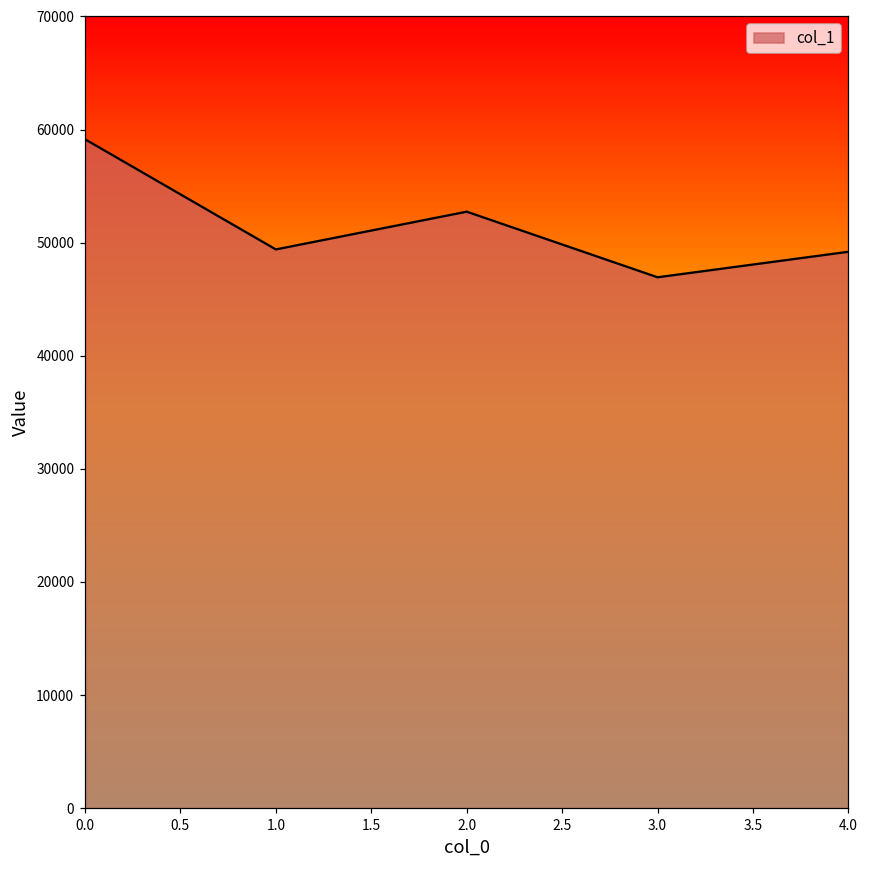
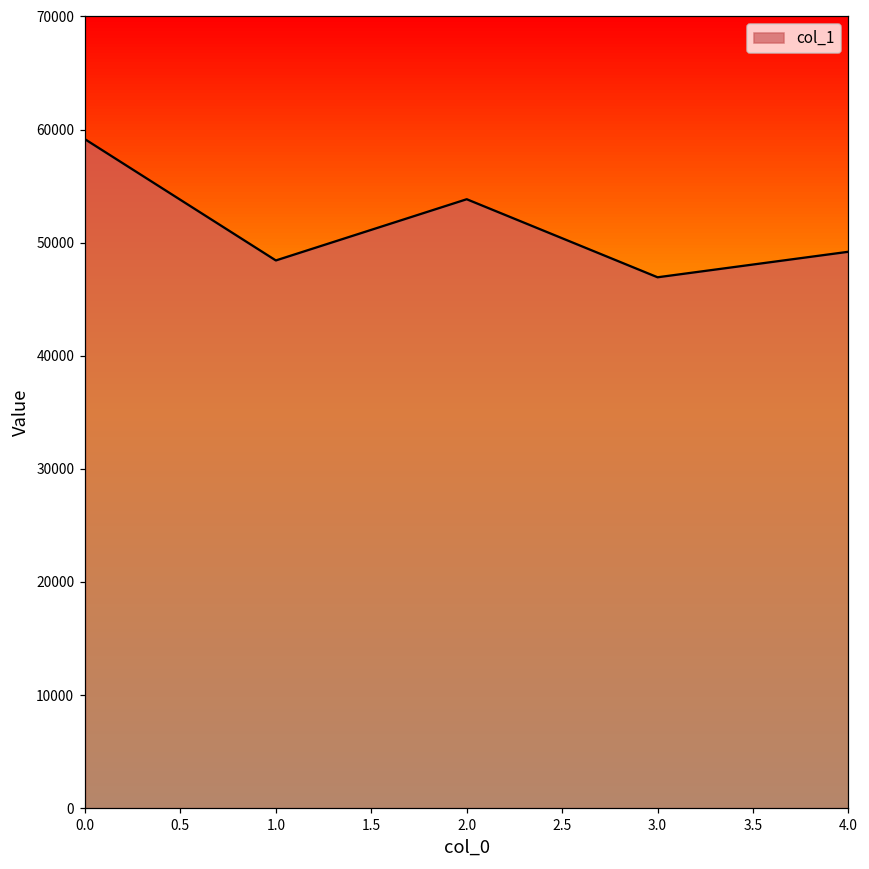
1.0: 49400 -> 48400
2.0: 52700 -> 53800
